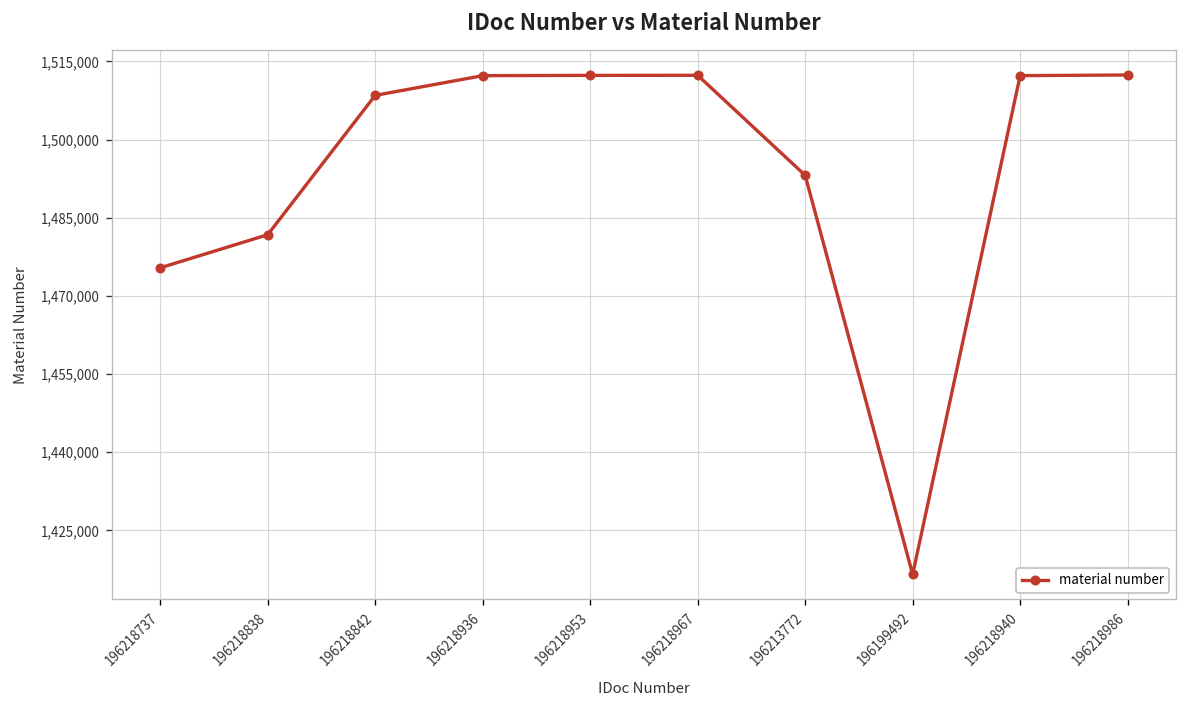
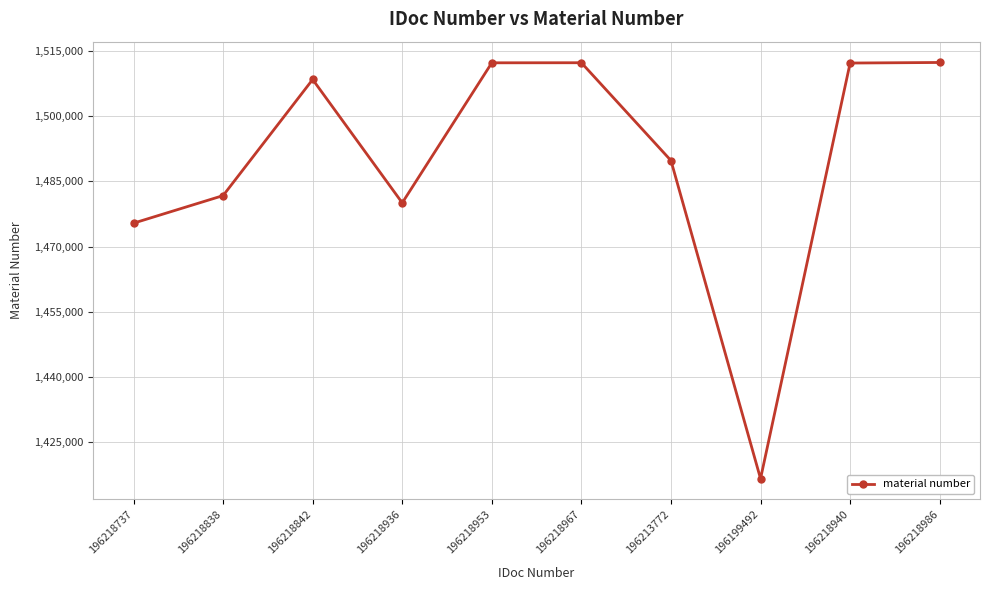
196218936: 1,512,000 -> 1,480,000
196213772: 1,493,000 -> 1,490,000
